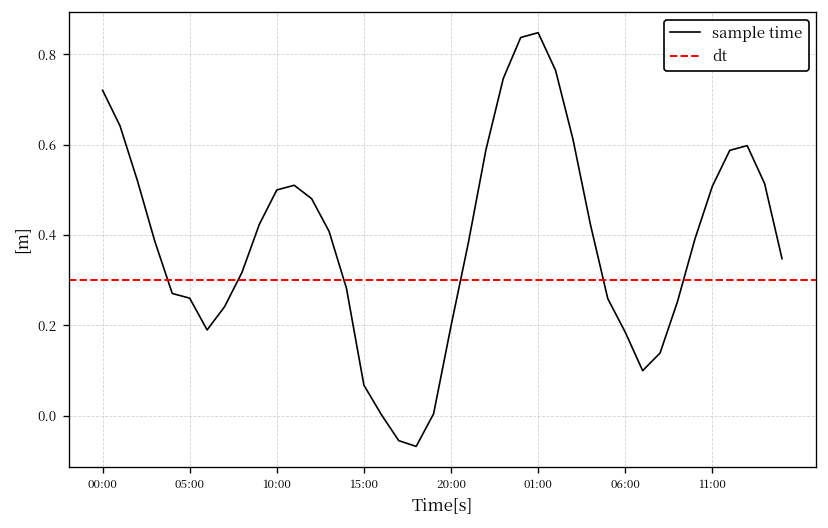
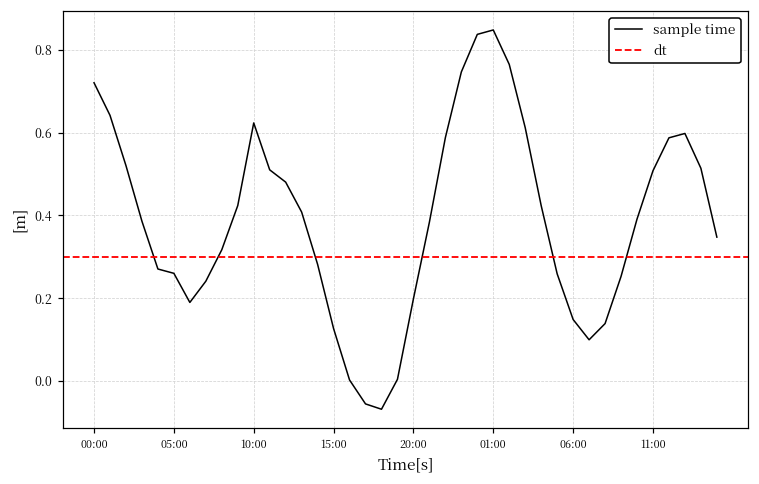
10:00: 0.50 -> 0.62
15:00: 0.07 -> 0.13
06:00: 0.18 -> 0.15
